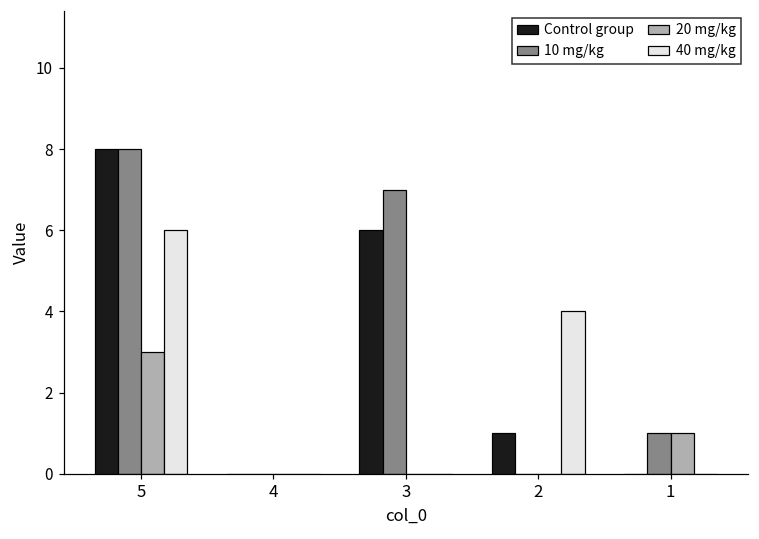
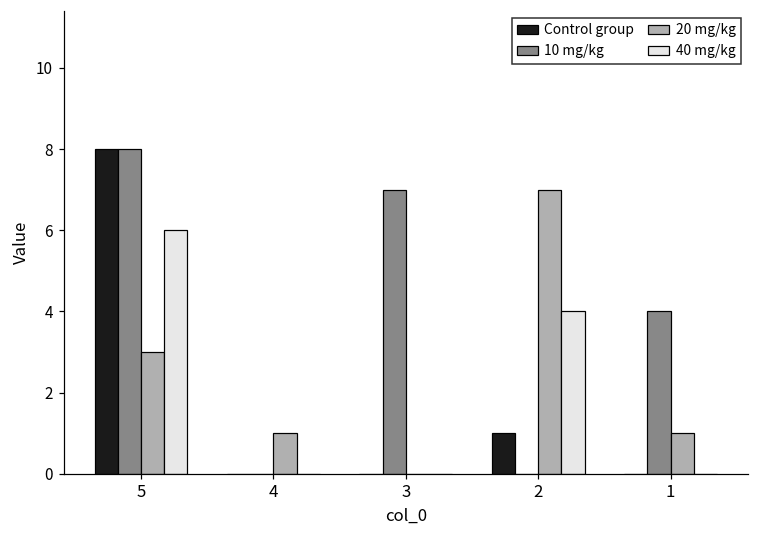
20 mg/kg, 4: 0 -> 1
Control group, 3: 6 -> 0
20 mg/kg, 2: 0 -> 7
10 mg/kg, 1: 1 -> 4
